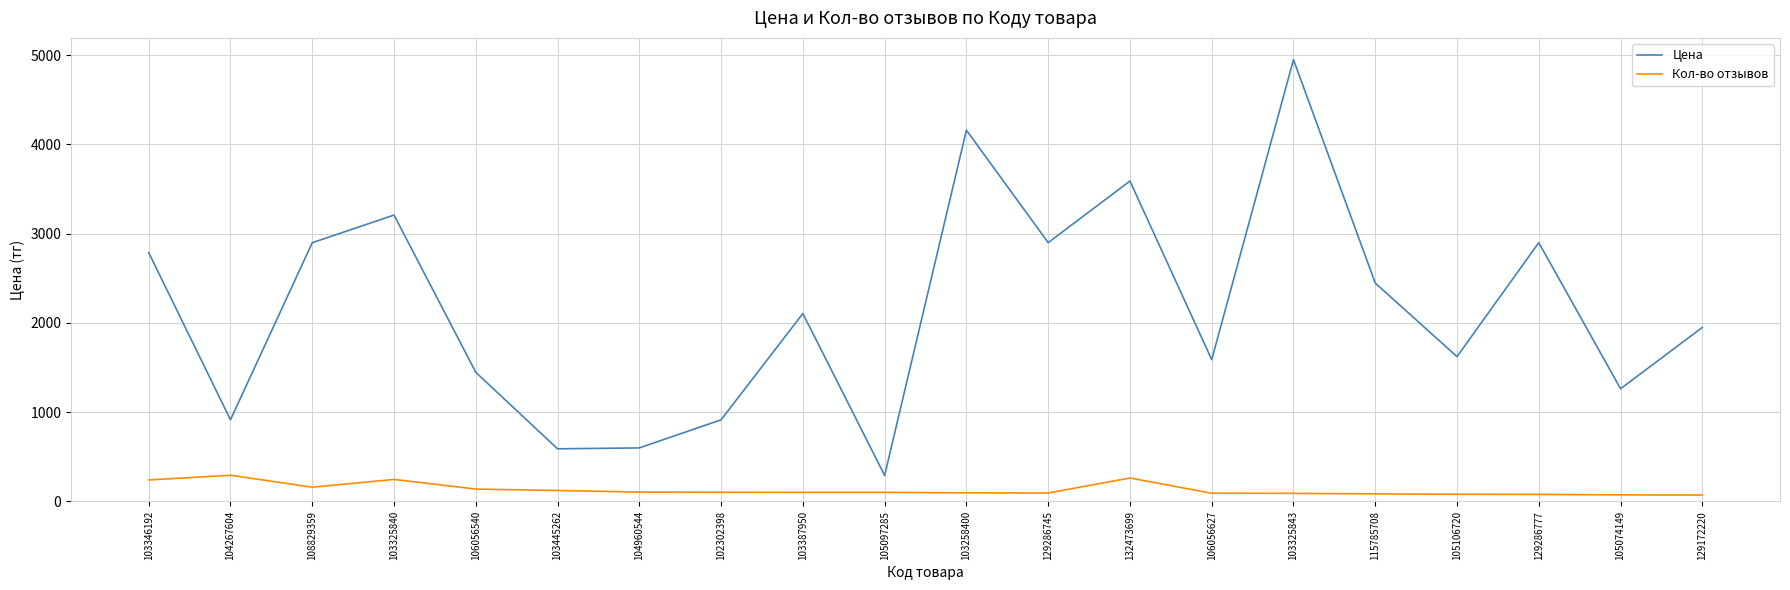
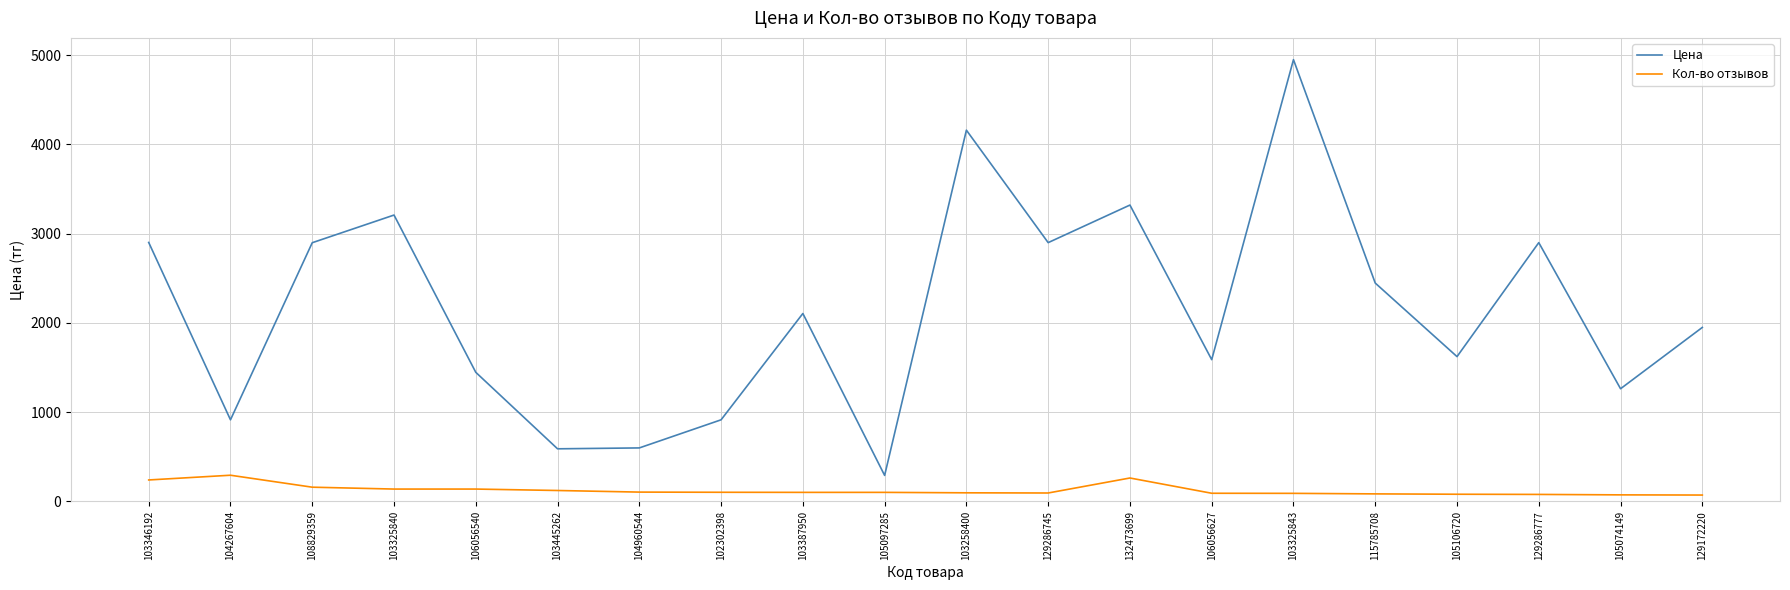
Цена, 103346192: 2800 -> 2900
Кол-во отзывов, 103325840: 200 -> 100
Цена, 132473699: 3600 -> 3300
